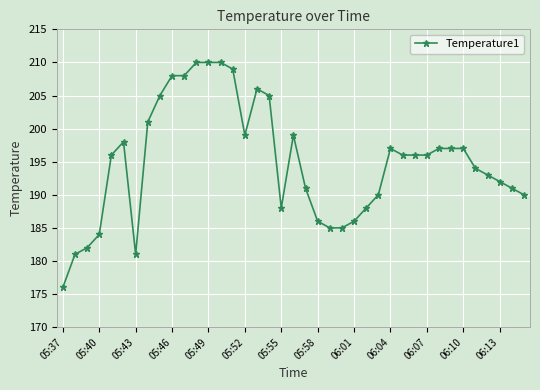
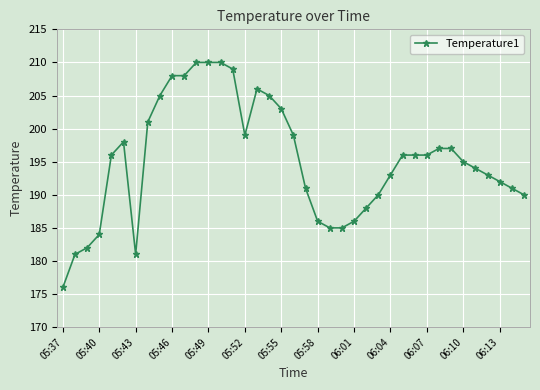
05:55: 188 -> 203
06:04: 197 -> 193
06:10: 197 -> 195
